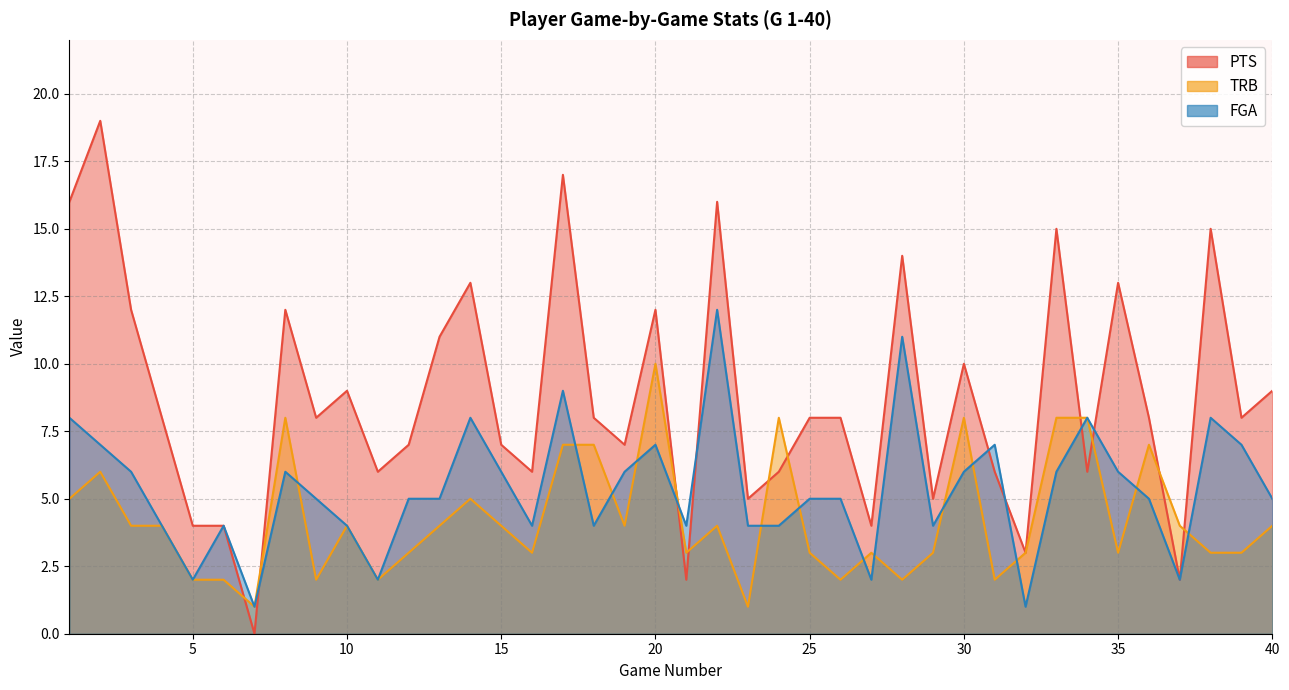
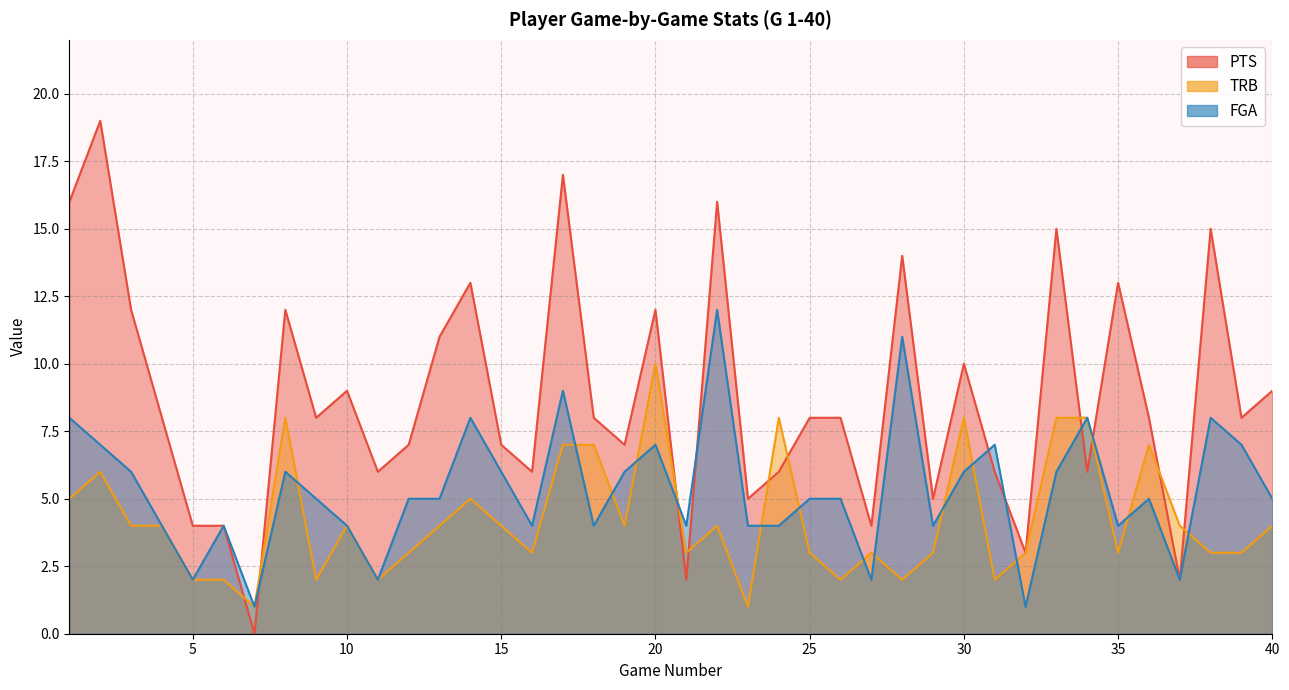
FGA, 35: 6 -> 4
